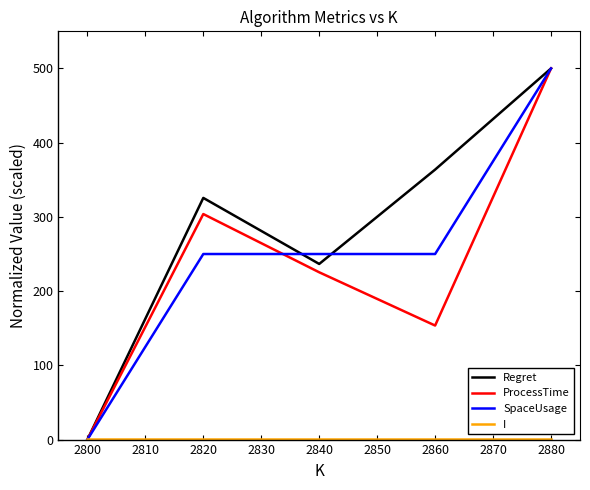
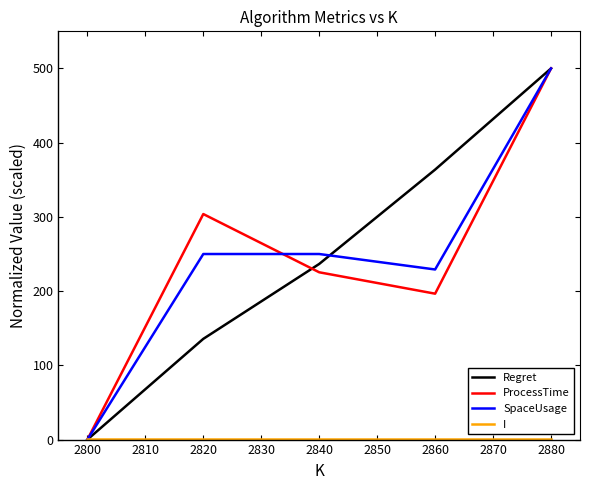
Regret, 2820: 330 -> 140
ProcessTime, 2860: 150 -> 200
SpaceUsage, 2860: 250 -> 230
